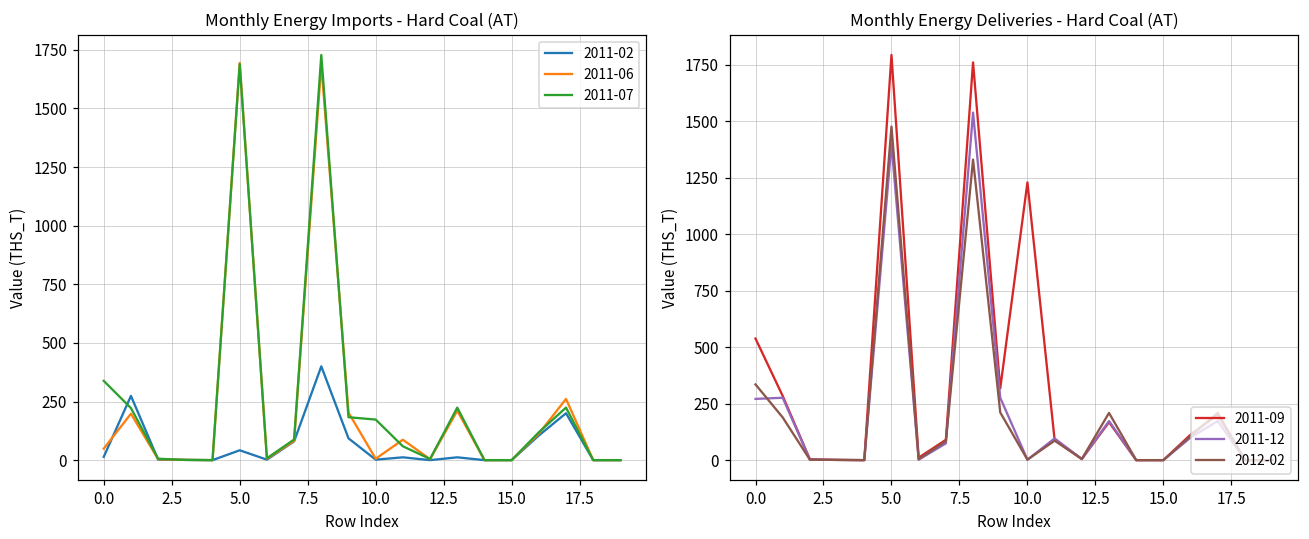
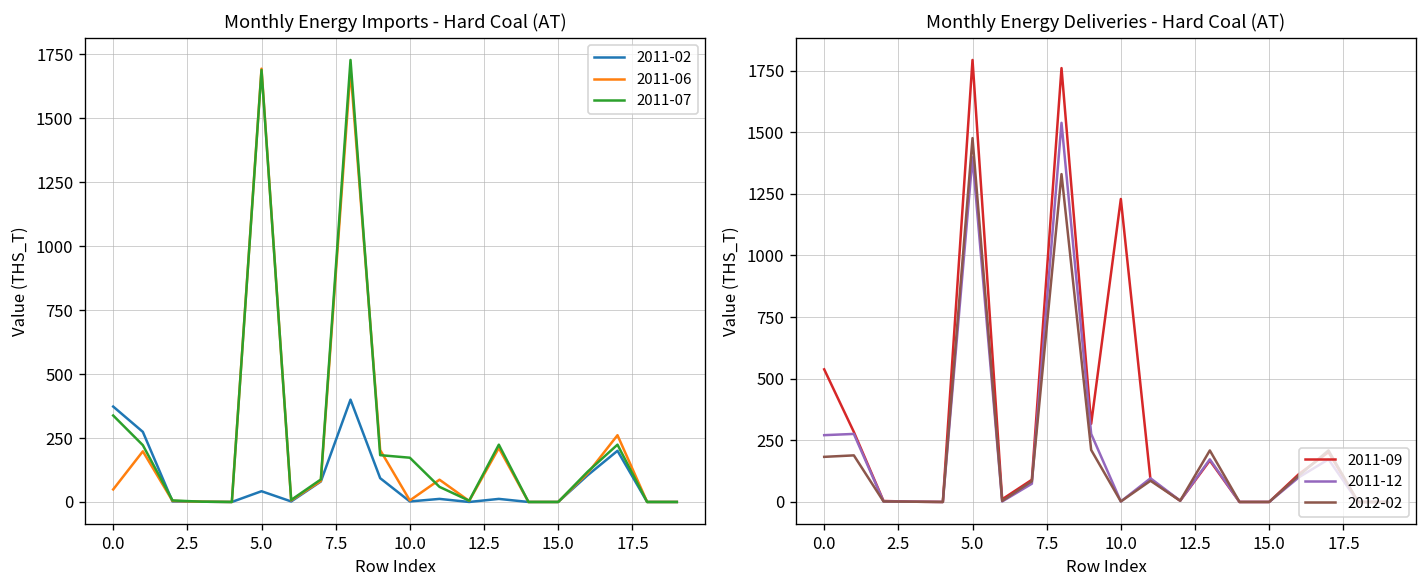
Monthly Energy Imports - Hard Coal (AT), 2011-02, 0.0: 10 -> 370
Monthly Energy Deliveries - Hard Coal (AT), 2012-02, 0.0: 340 -> 180
